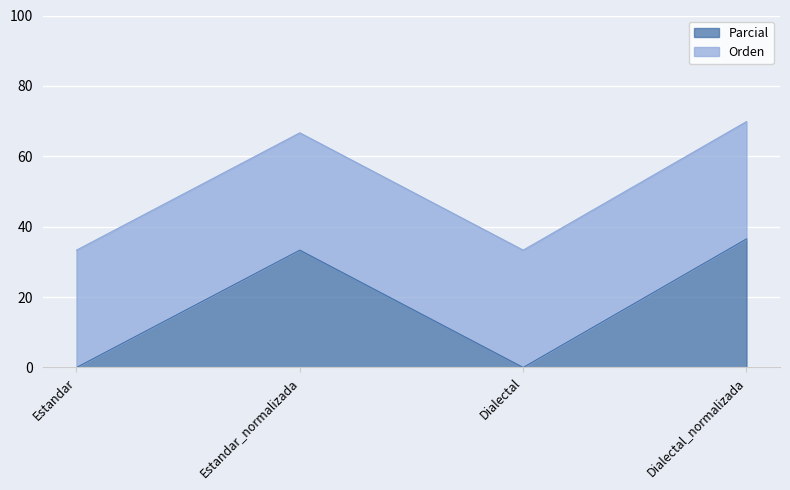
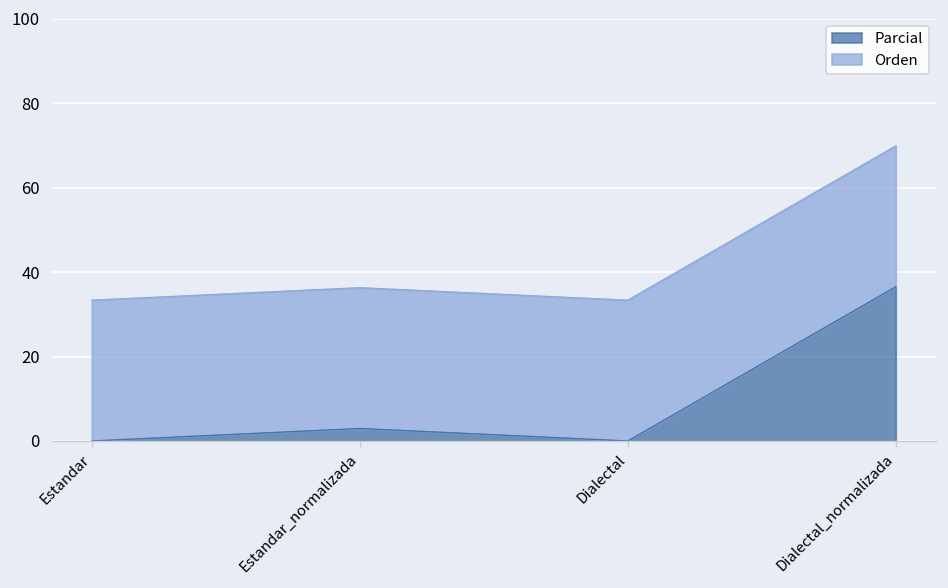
Parcial, Estandar_normalizada: 33 -> 3
